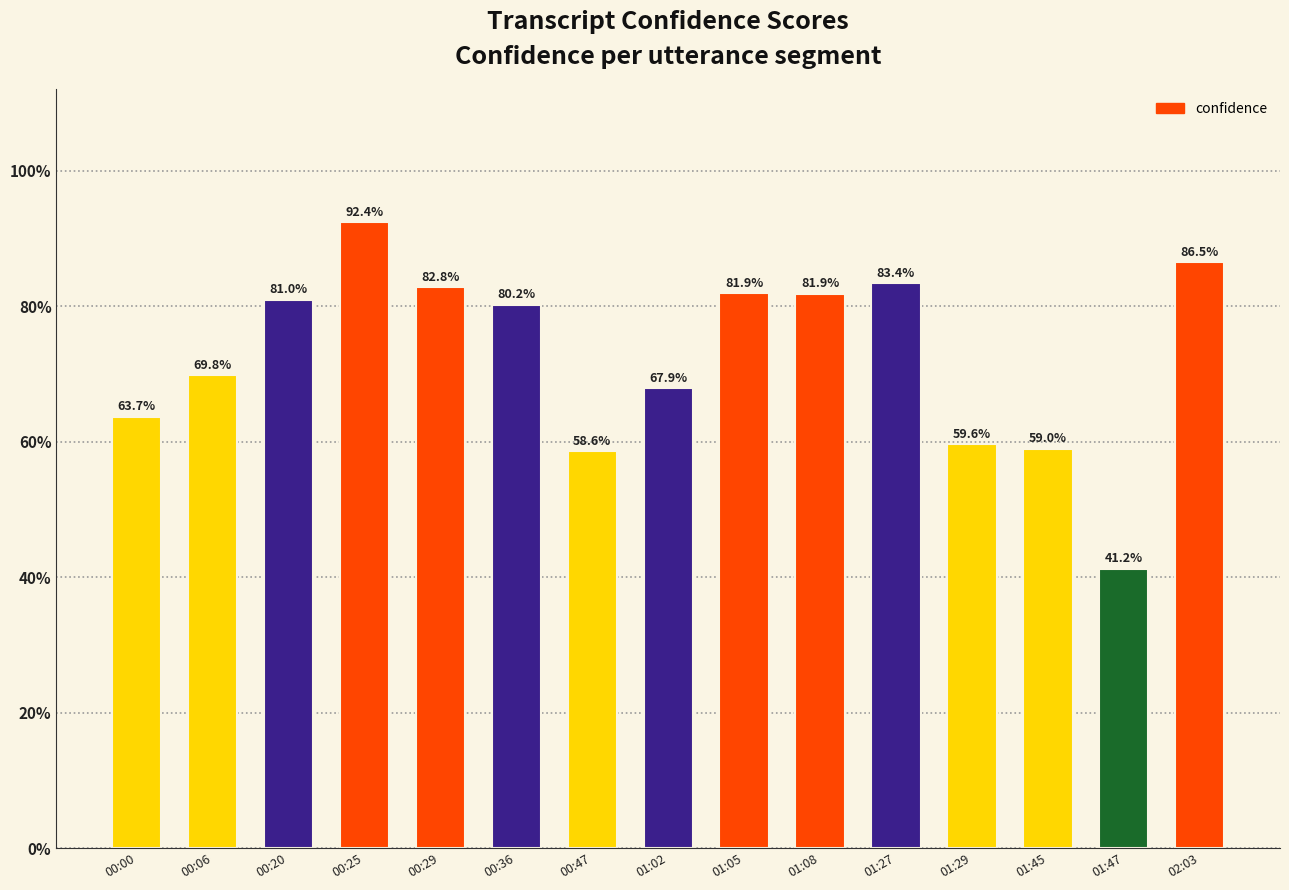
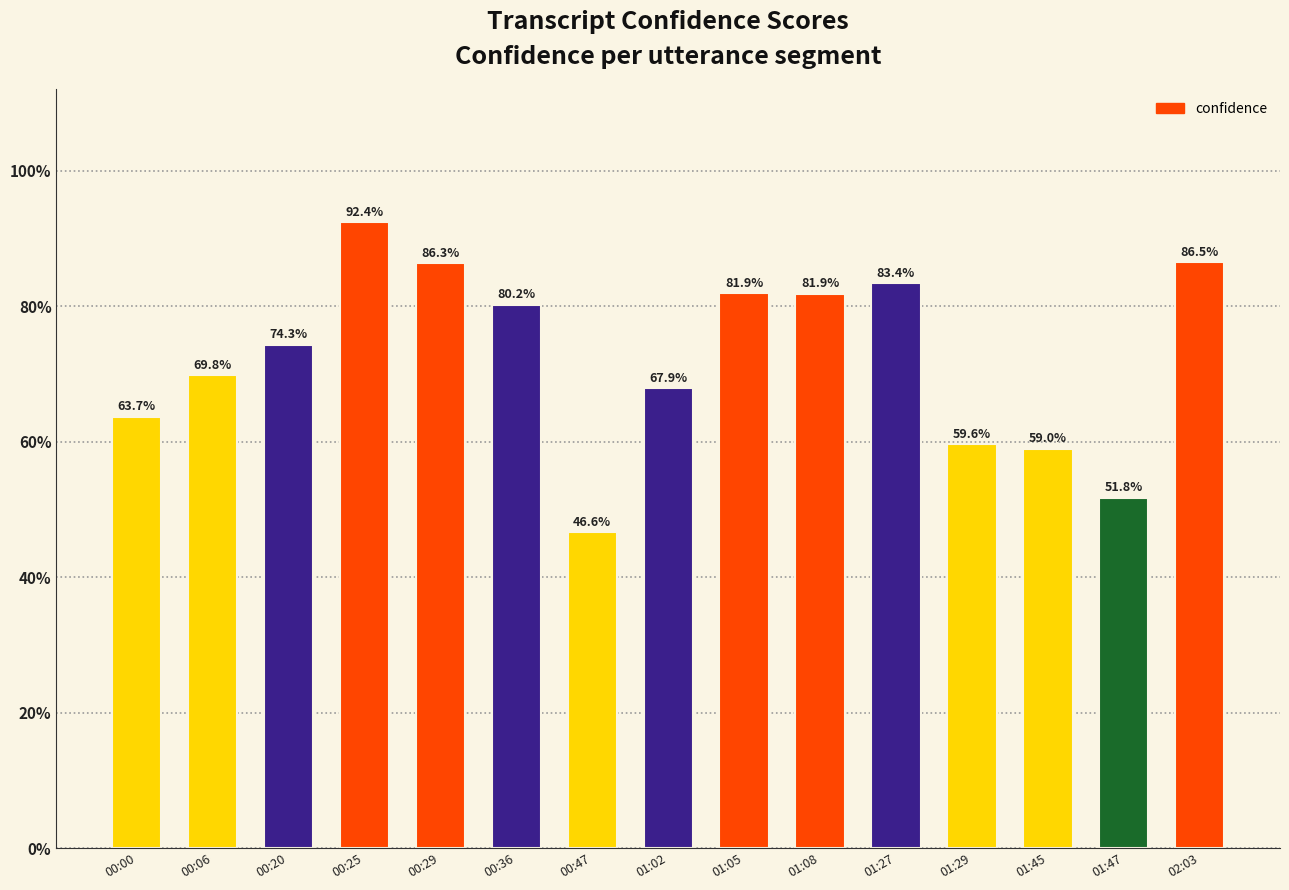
00:20: 81.0% -> 74.3%
00:29: 82.8% -> 86.3%
00:47: 58.6% -> 46.6%
01:47: 41.2% -> 51.8%
